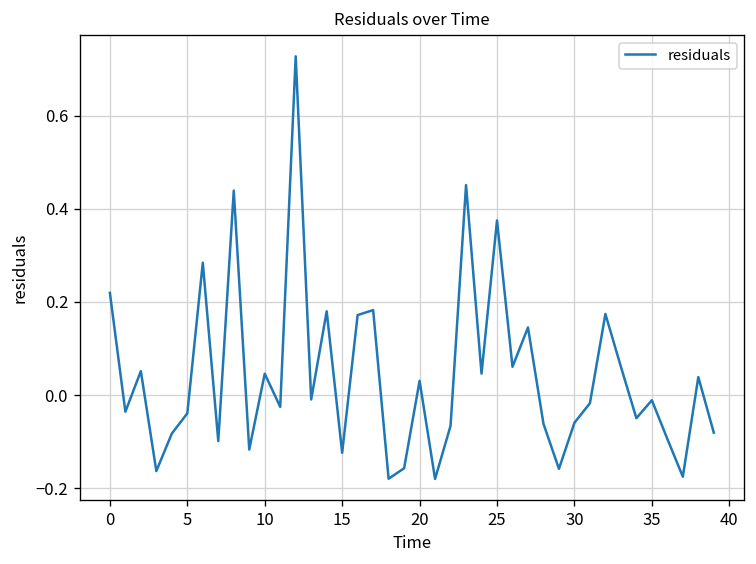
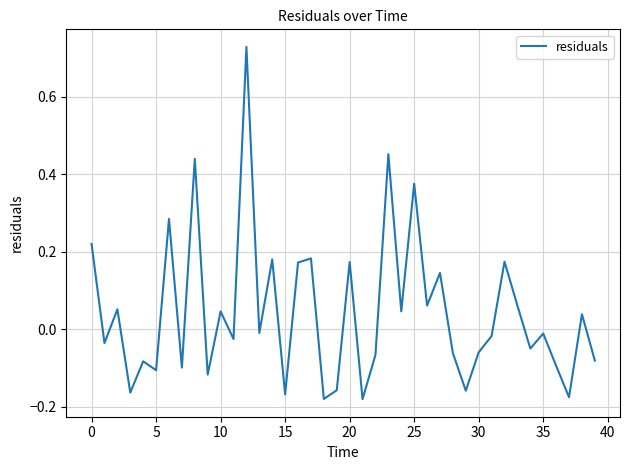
5: -0.04 -> -0.11
15: -0.12 -> -0.17
20: 0.03 -> 0.17
